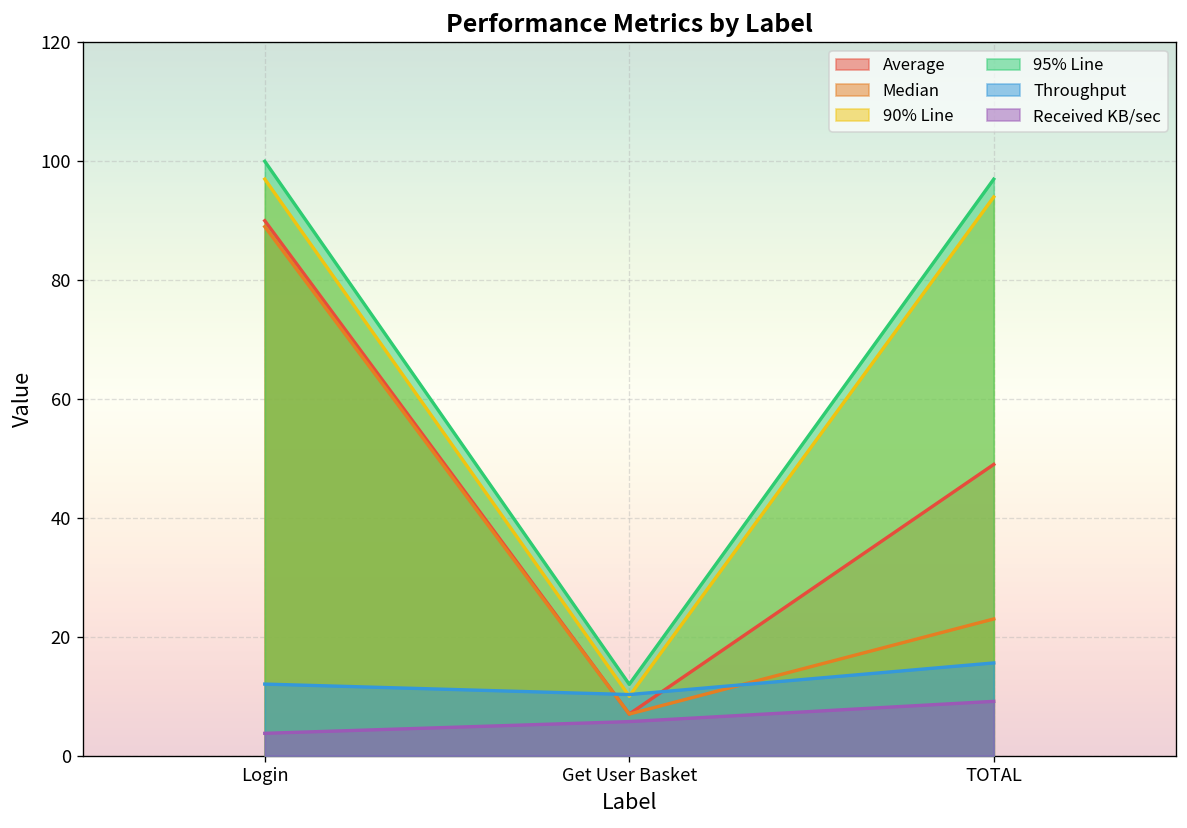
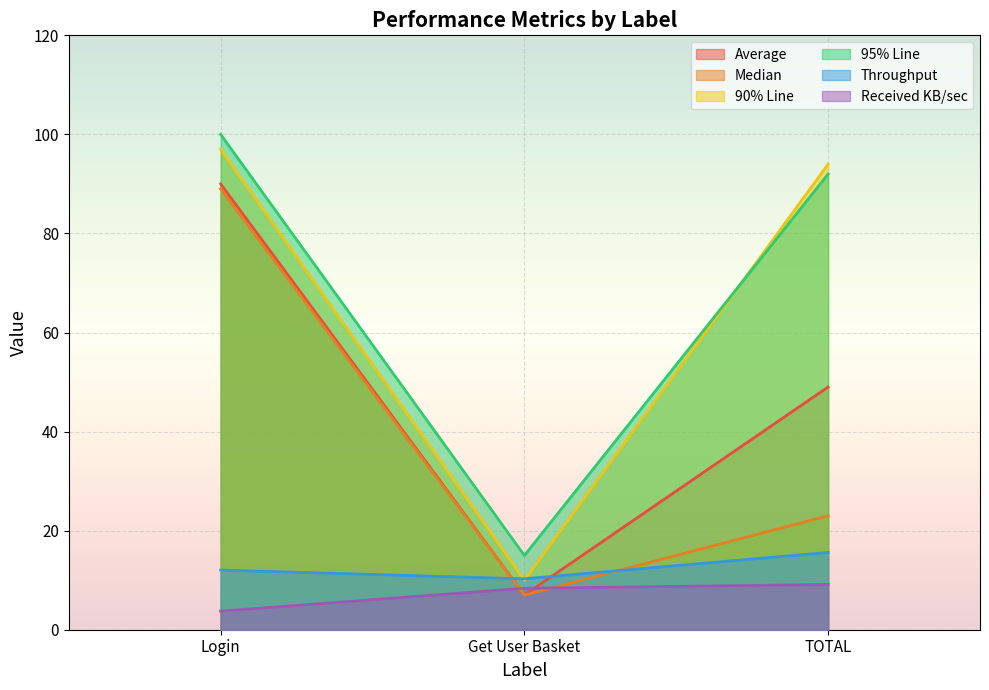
95% Line, Get User Basket: 12 -> 15
Received KB/sec, Get User Basket: 6 -> 8
95% Line, TOTAL: 97 -> 92
